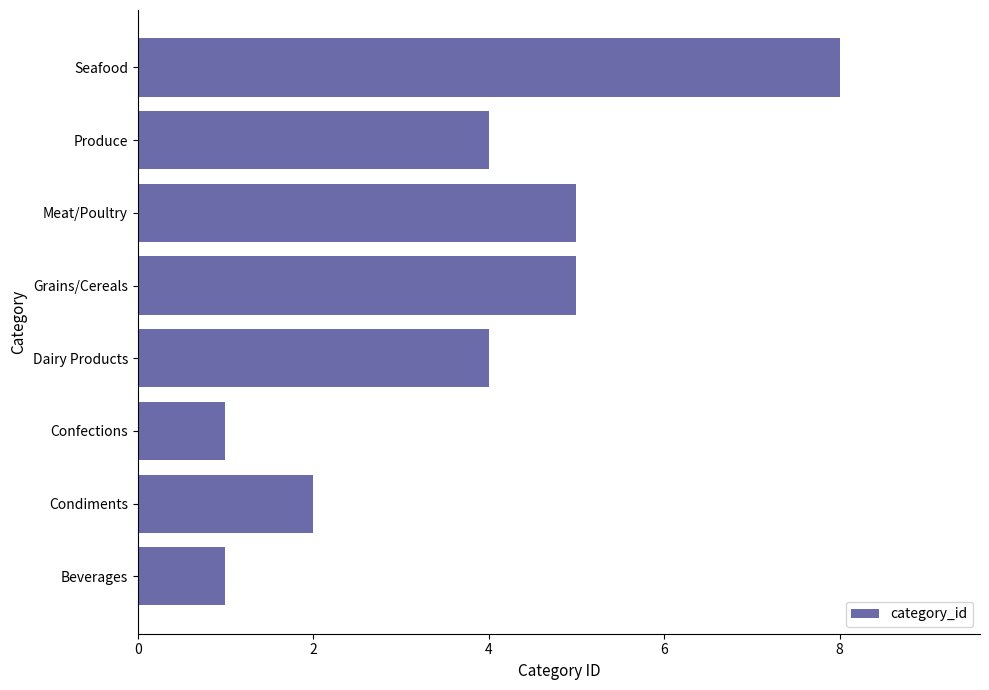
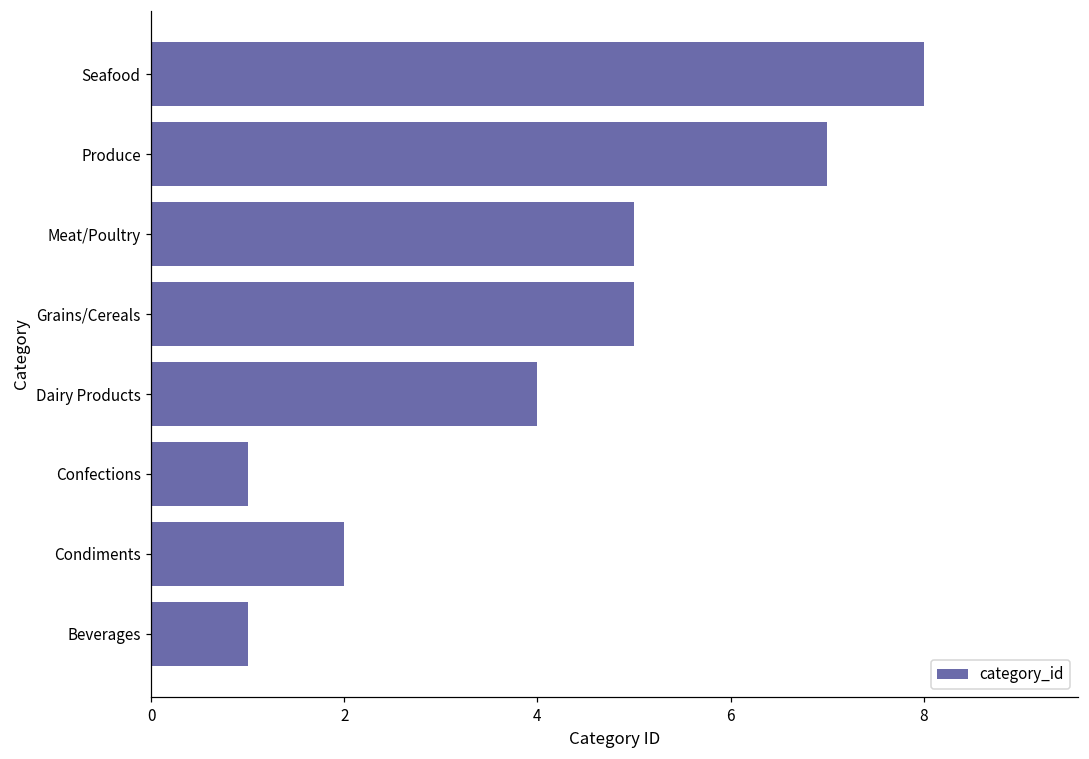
Produce: 4 -> 7
